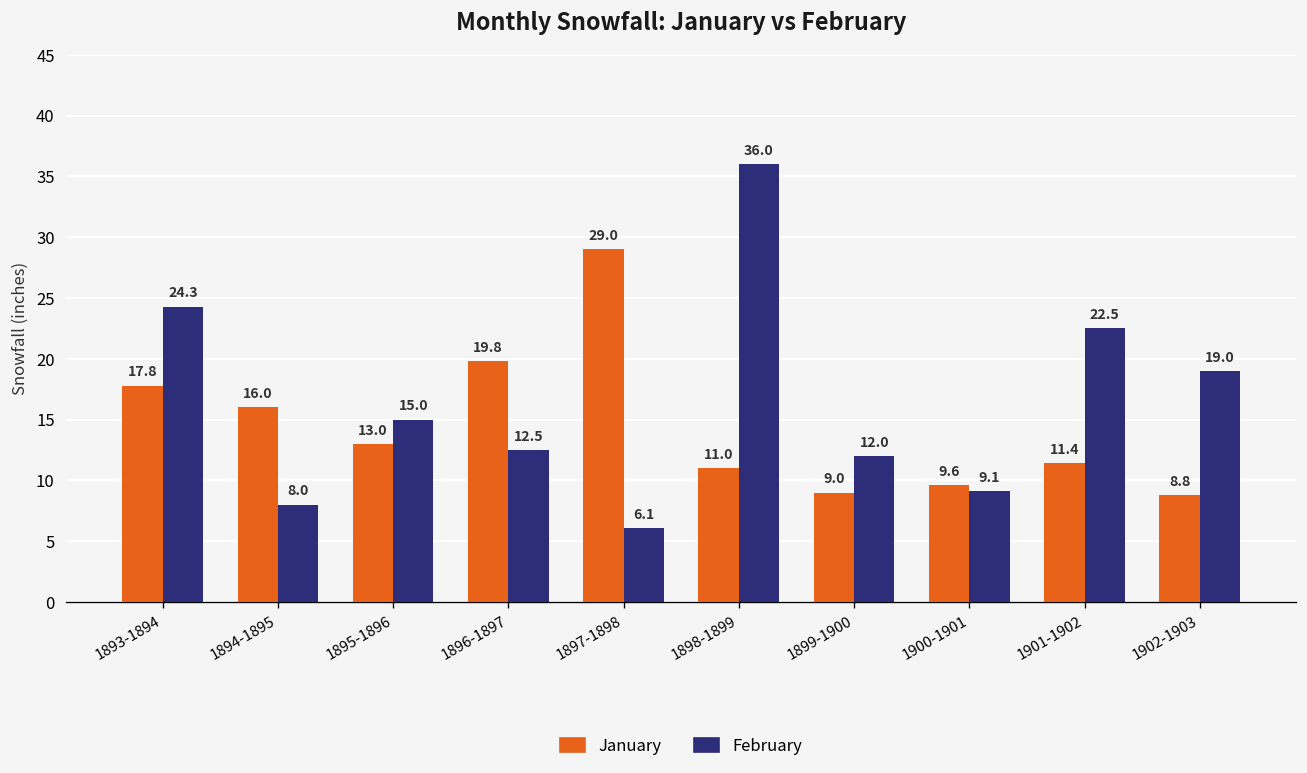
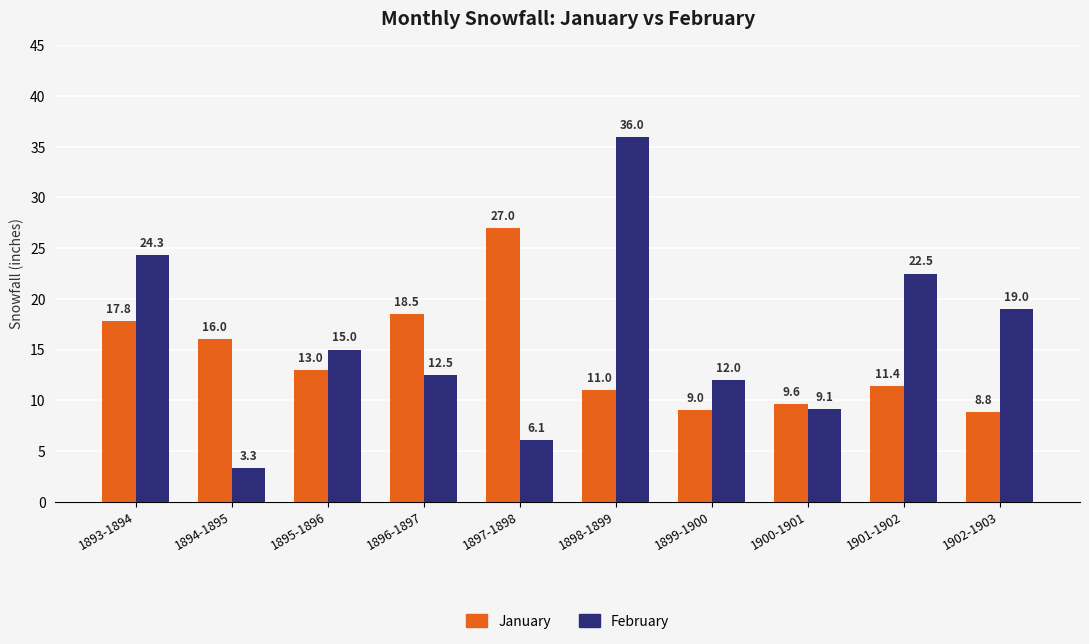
February, 1894-1895: 8.0 -> 3.3
January, 1896-1897: 19.8 -> 18.5
January, 1897-1898: 29.0 -> 27.0
